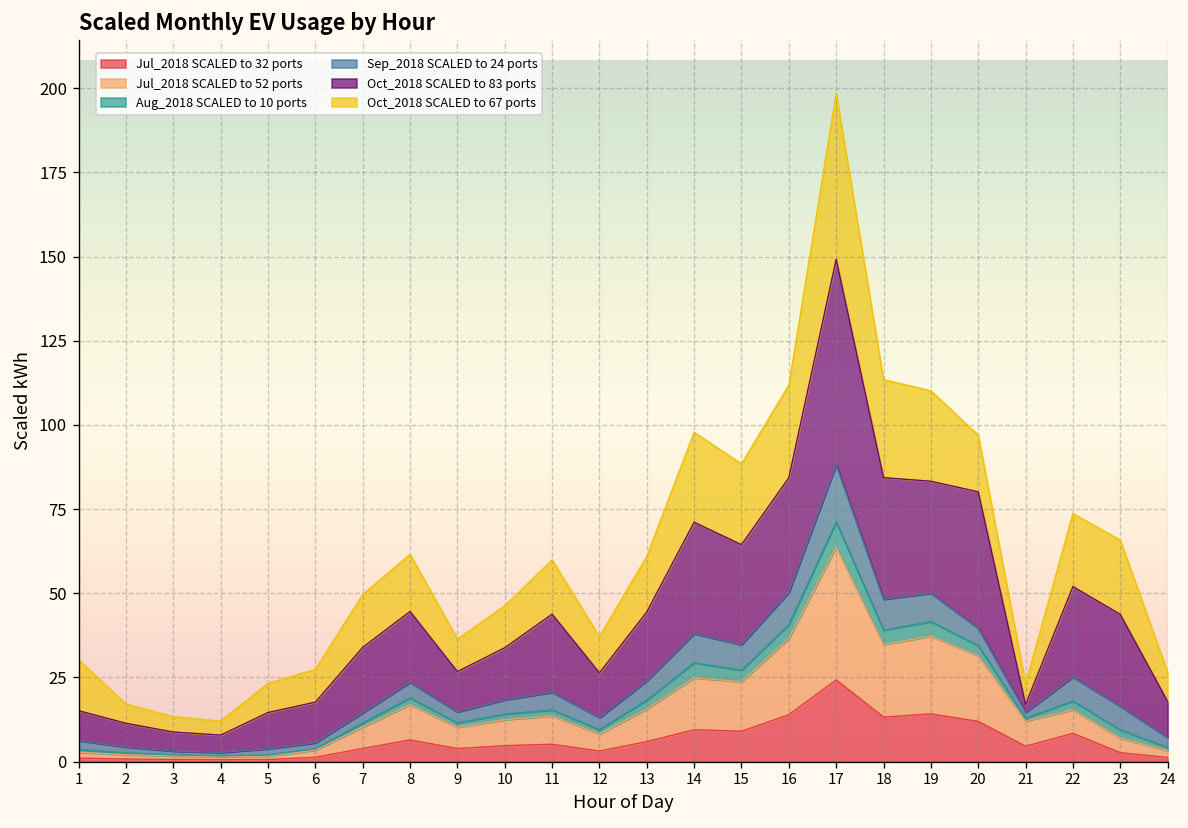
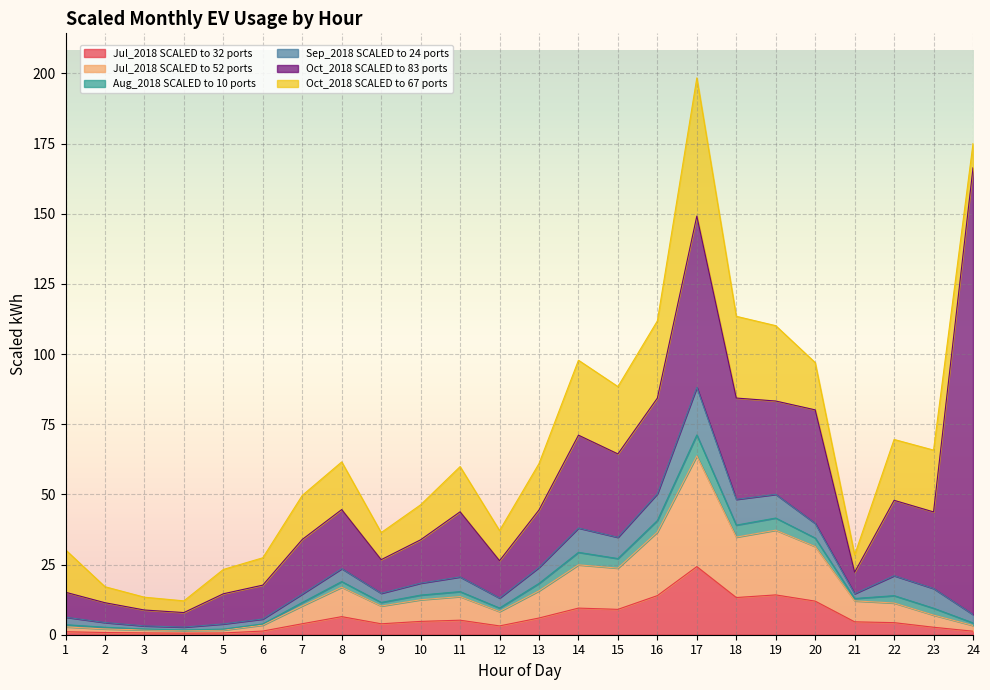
Oct_2018 SCALED to 83 ports, 21: 2 -> 8
Jul_2018 SCALED to 32 ports, 22: 8 -> 4
Oct_2018 SCALED to 83 ports, 24: 11 -> 159
